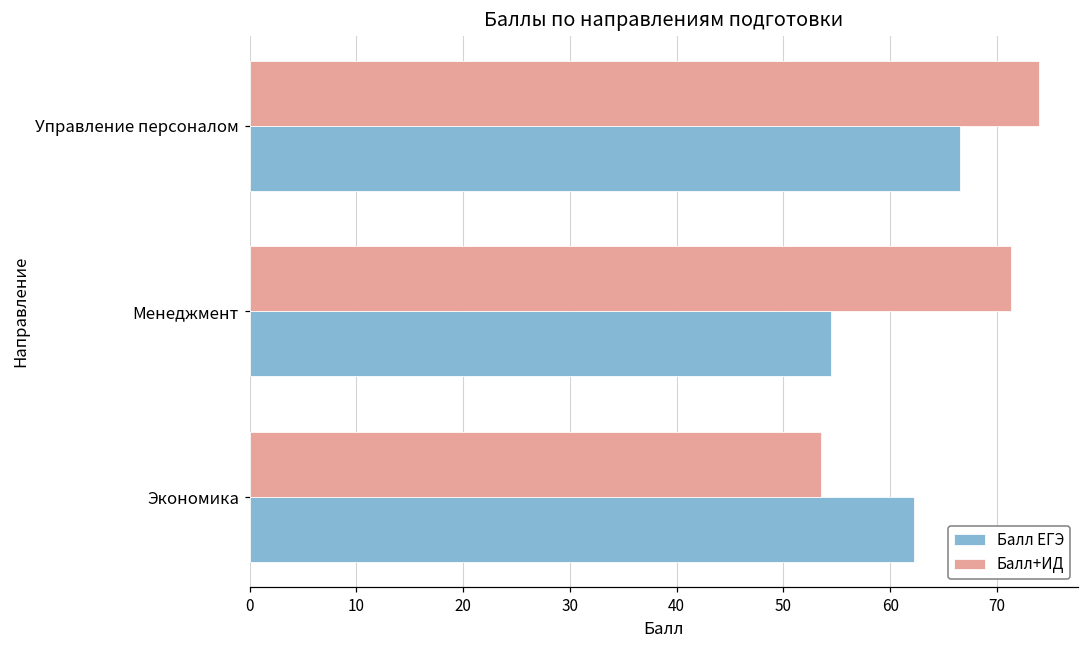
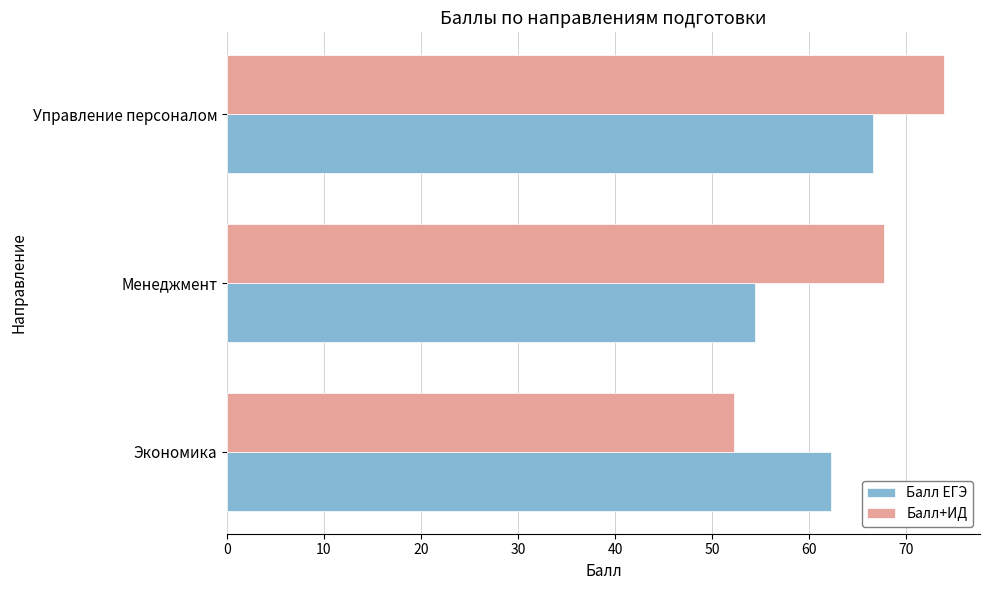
Балл+ИД, Менеджмент: 71 -> 68
Балл+ИД, Экономика: 54 -> 52
